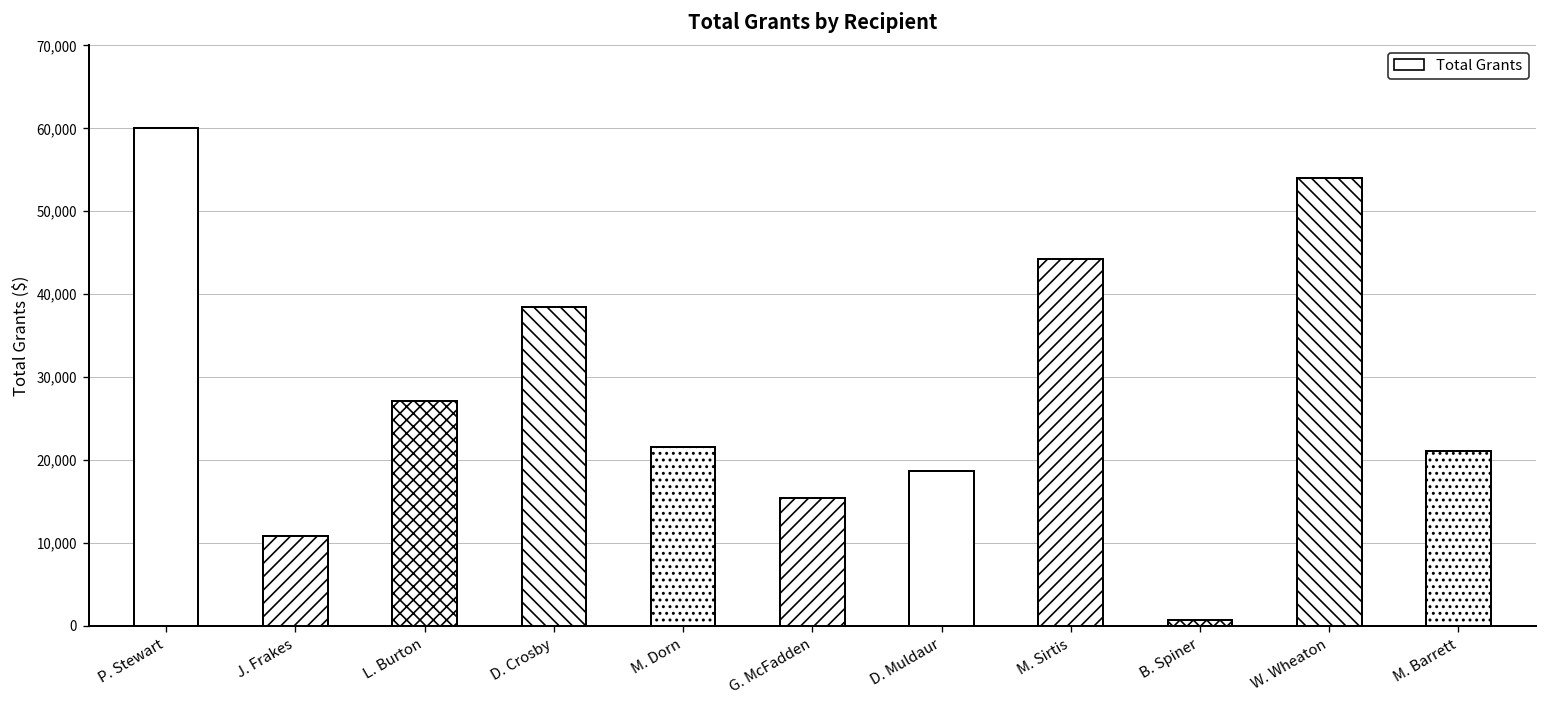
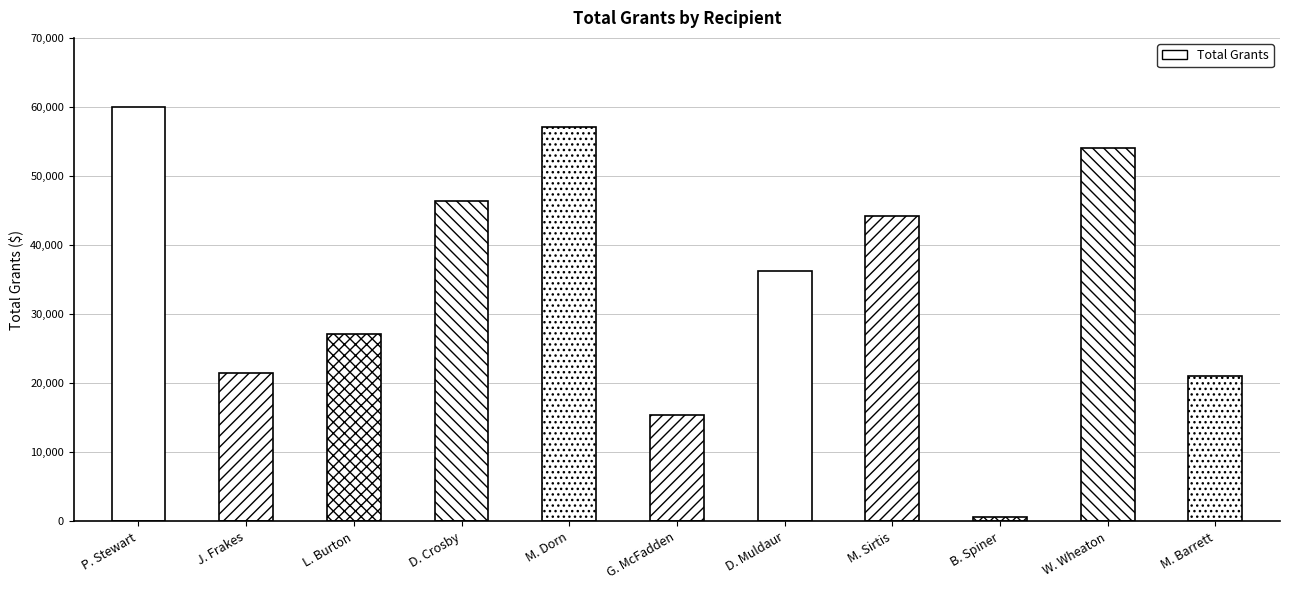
J. Frakes: 11,000 -> 22,000
D. Crosby: 39,000 -> 46,000
M. Dorn: 22,000 -> 57,000
D. Muldaur: 19,000 -> 36,000
